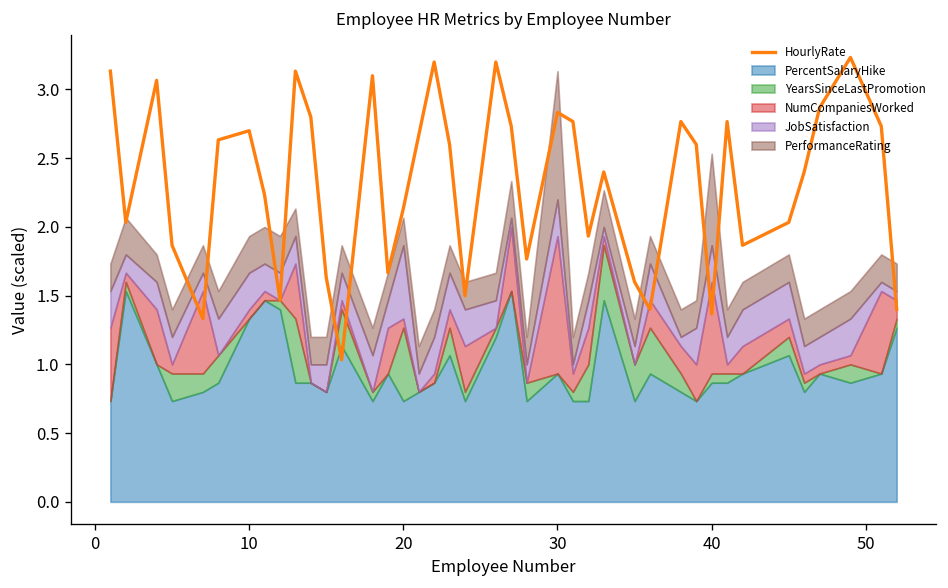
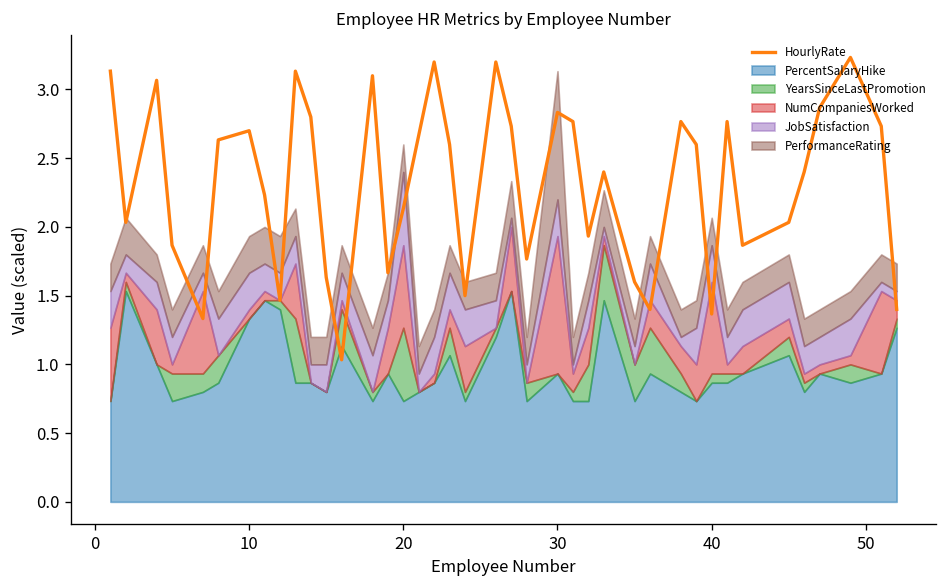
NumCompaniesWorked, 20: 0.07 -> 0.60
PerformanceRating, 40: 0.67 -> 0.20
